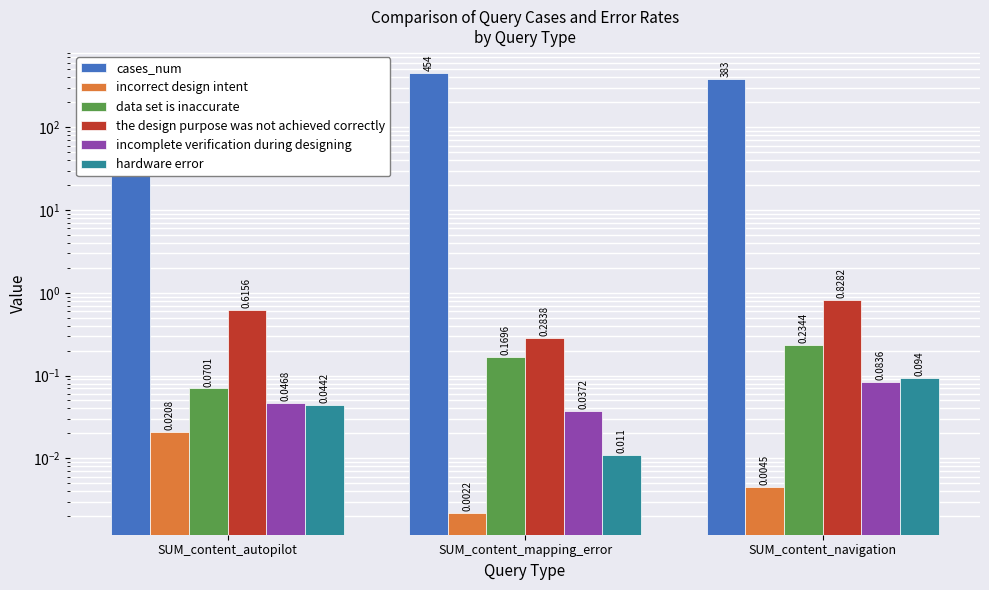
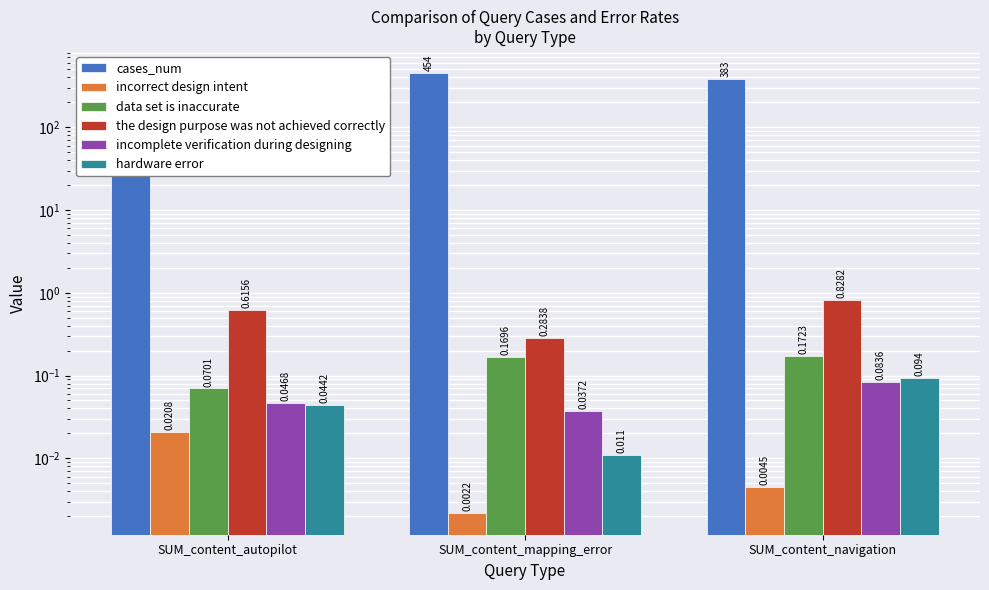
data set is inaccurate, SUM_content_navigation: 0.2344 -> 0.1723
